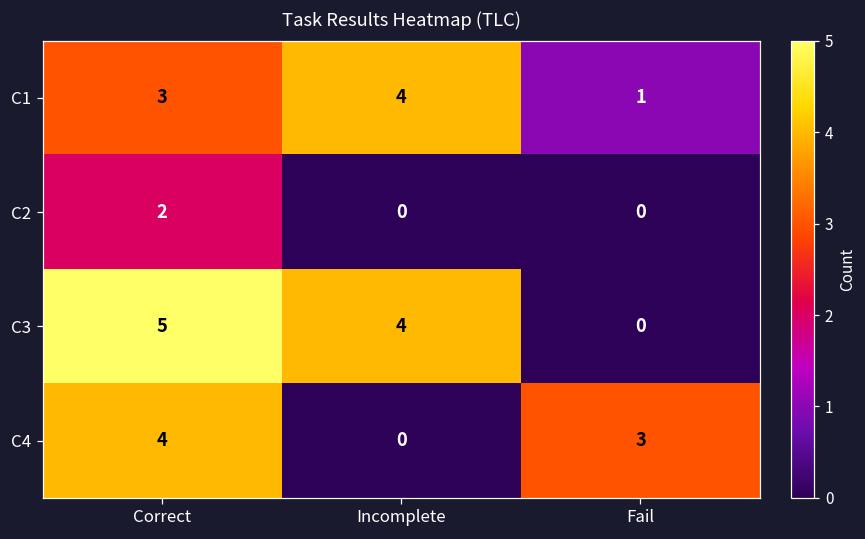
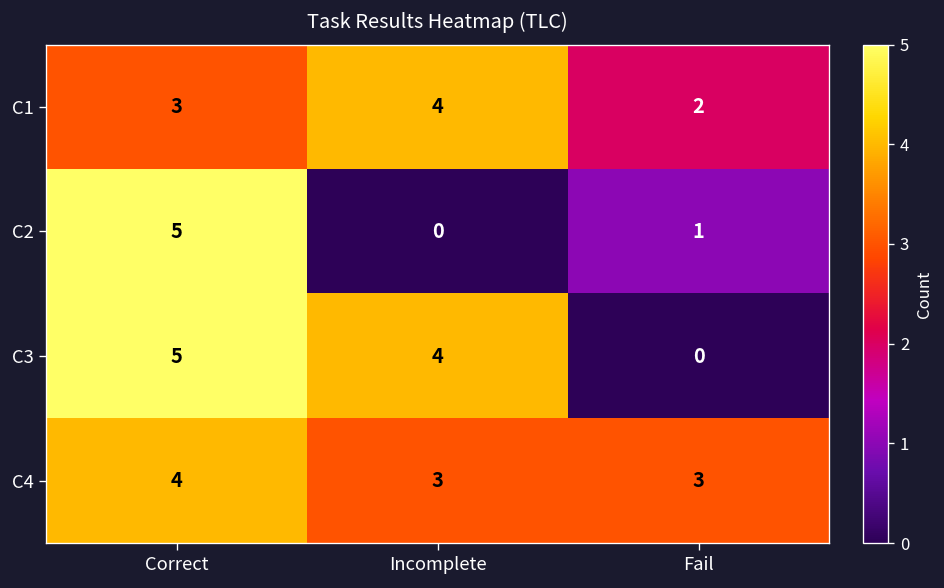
C1, Fail: 1 -> 2
C2, Correct: 2 -> 5
C2, Fail: 0 -> 1
C4, Incomplete: 0 -> 3
